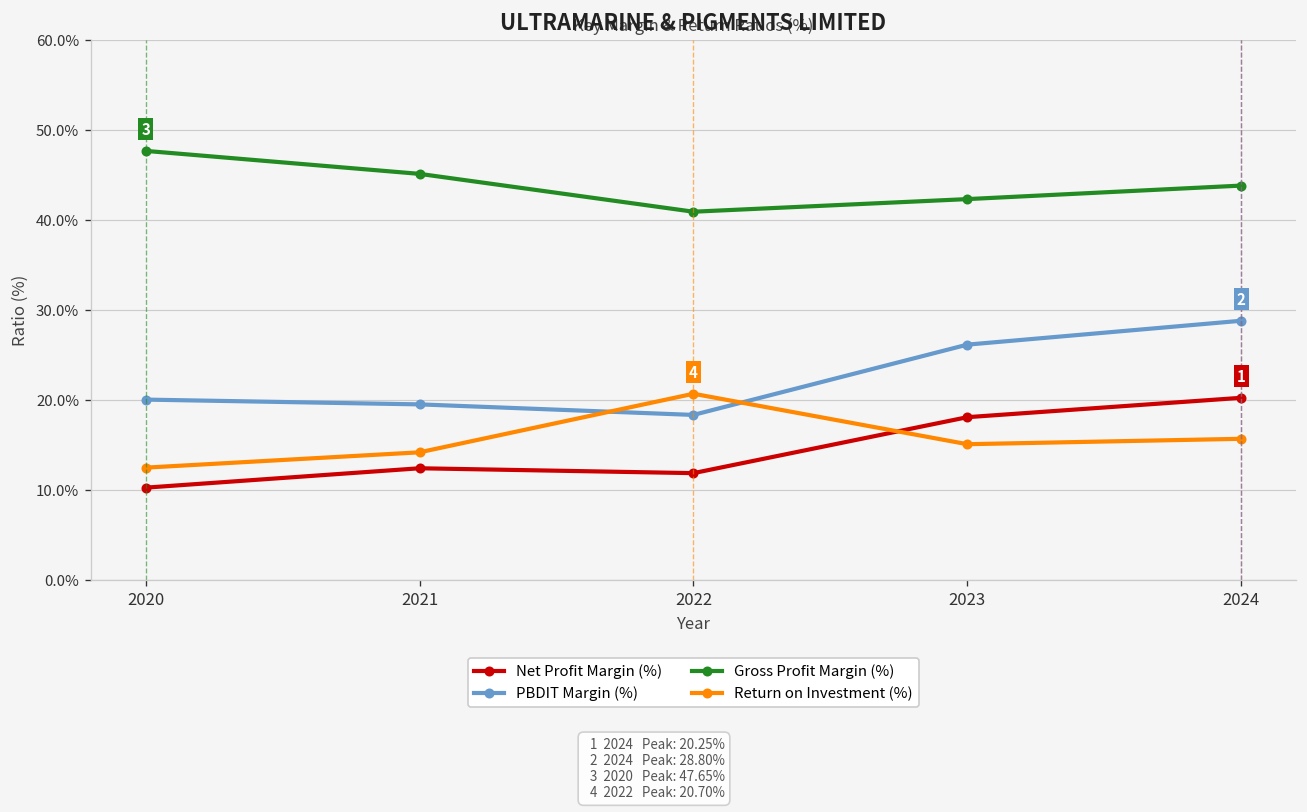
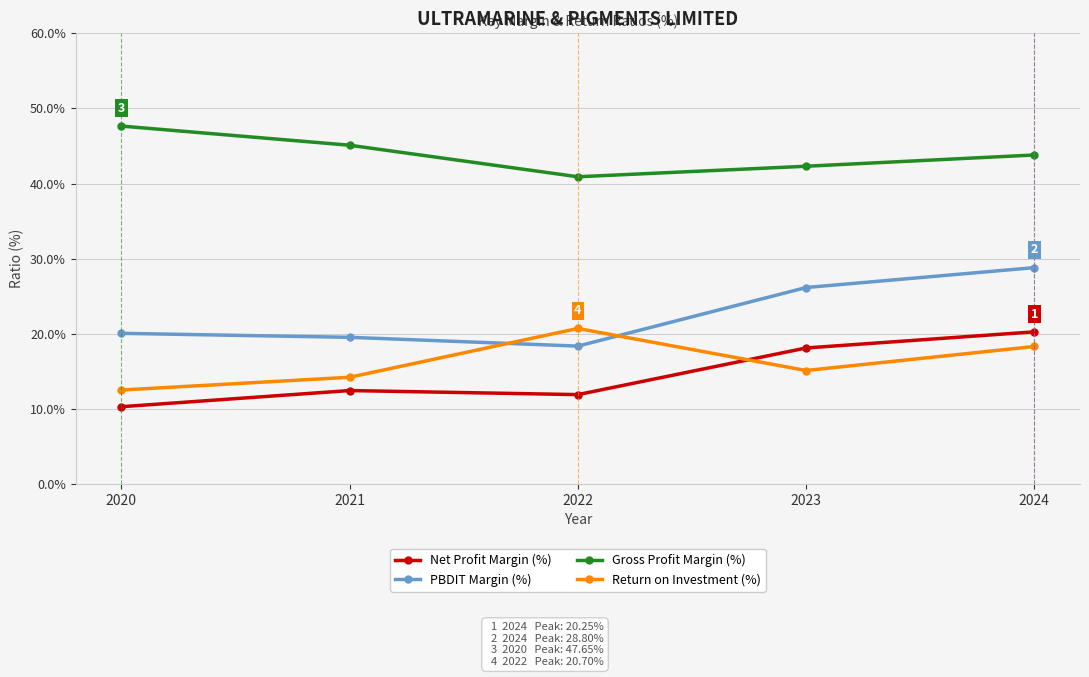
Return on Investment (%), 2024: 16% -> 18%
